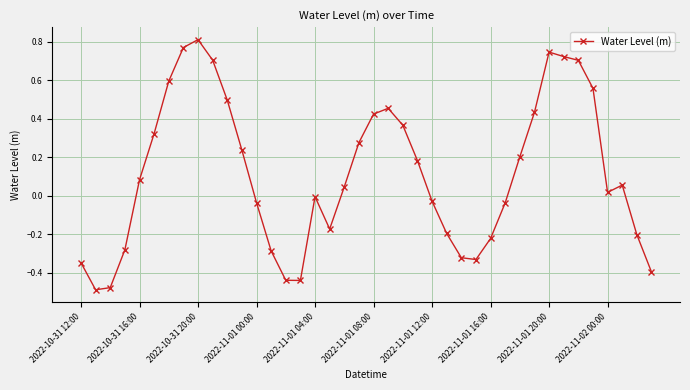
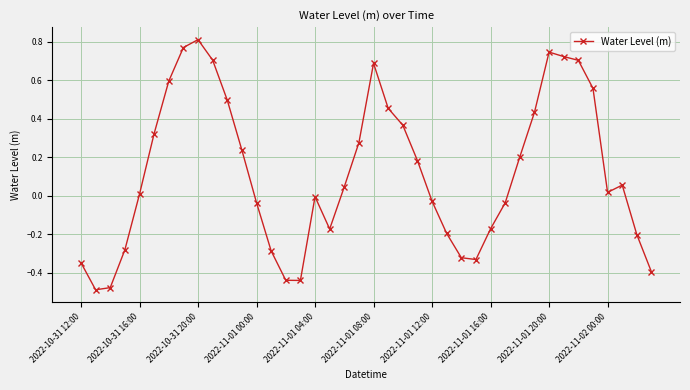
2022-10-31 16:00: 0.08 -> 0.01
2022-11-01 08:00: 0.42 -> 0.69
2022-11-01 16:00: -0.22 -> -0.17
